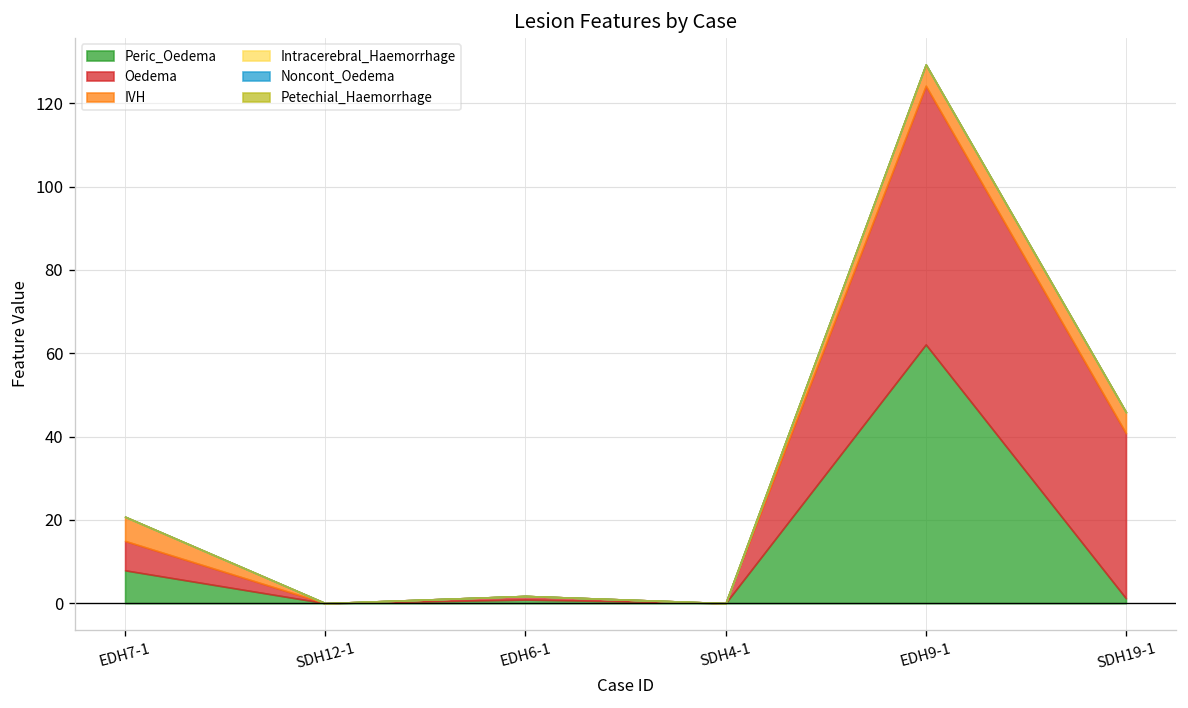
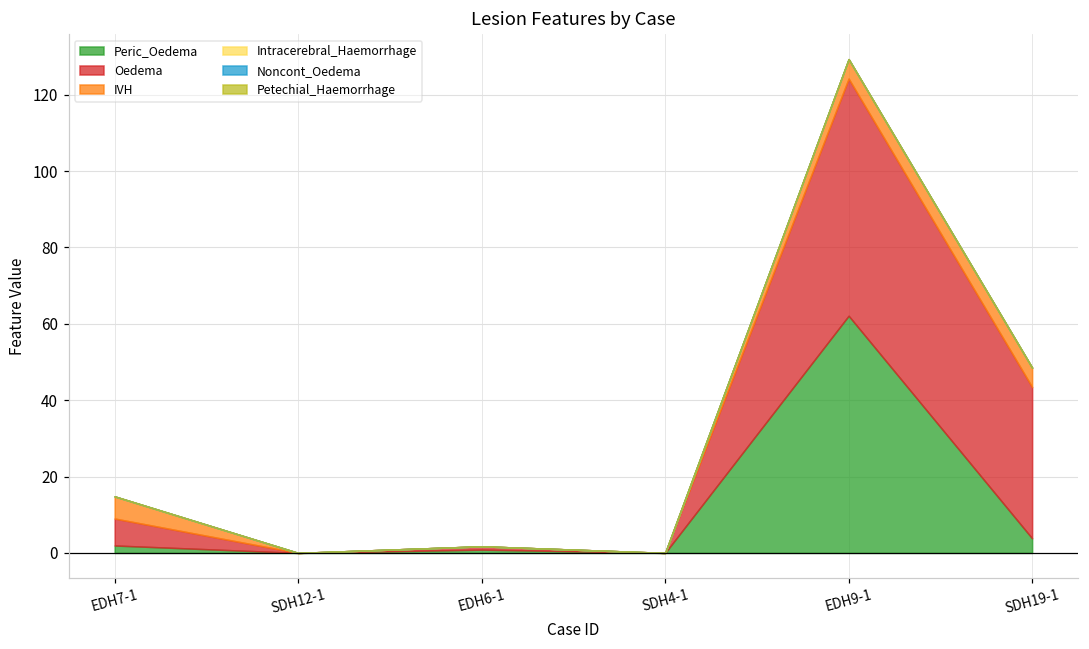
Peric_Oedema, EDH7-1: 8 -> 2
Peric_Oedema, SDH19-1: 1 -> 4
